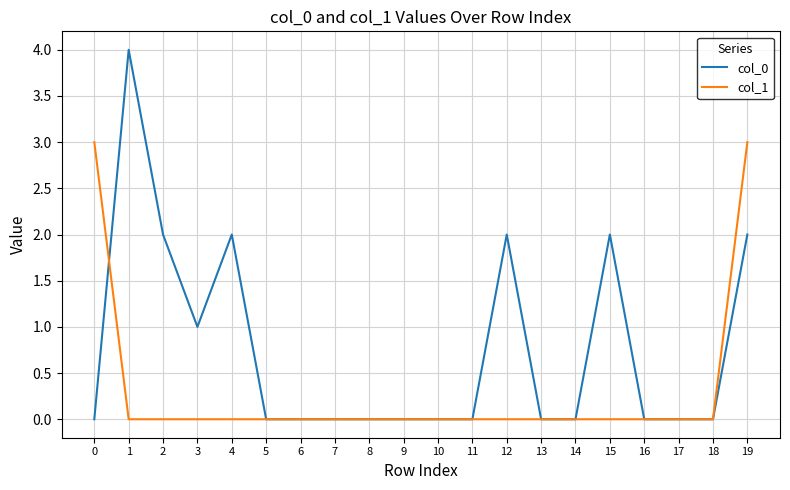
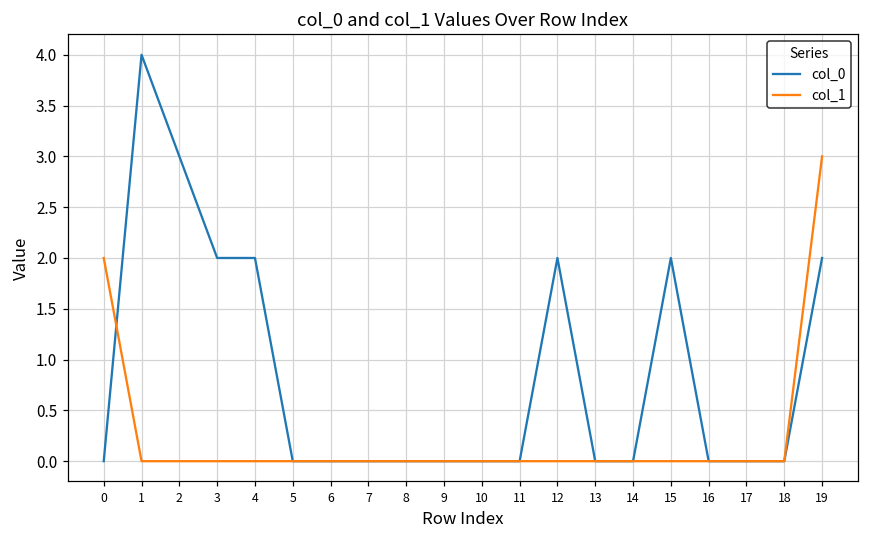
col_1, 0: 3 -> 2
col_0, 2: 2 -> 3
col_0, 3: 1 -> 2
